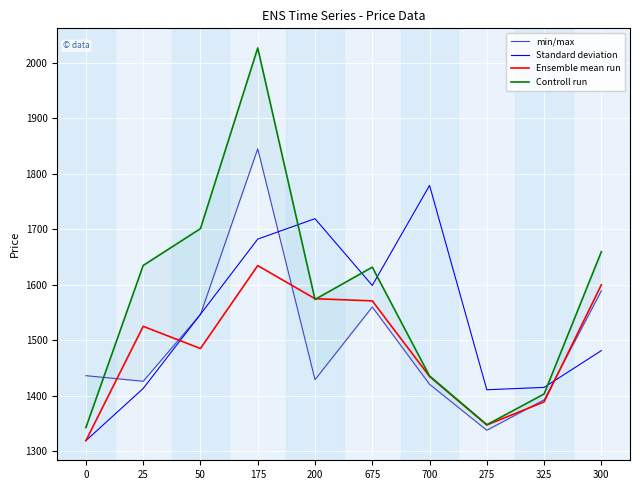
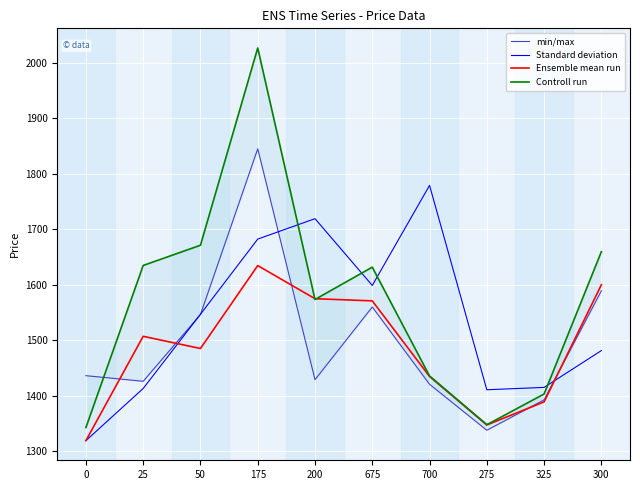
Ensemble mean run, 25: 1530 -> 1510
Controll run, 50: 1700 -> 1670
